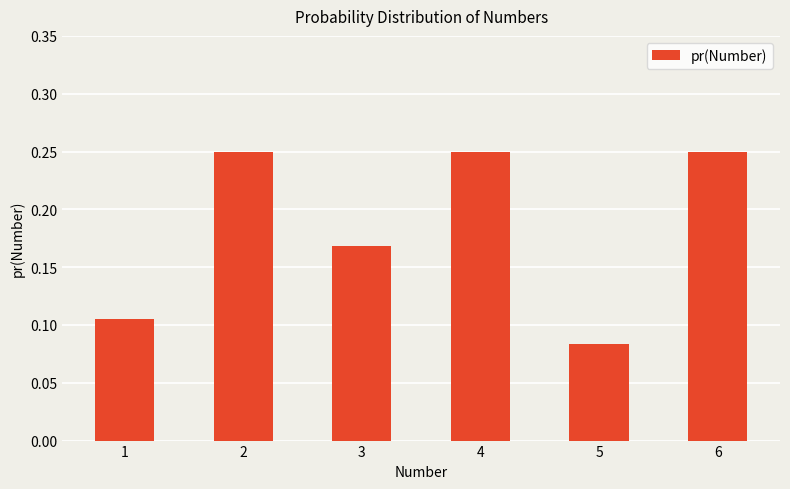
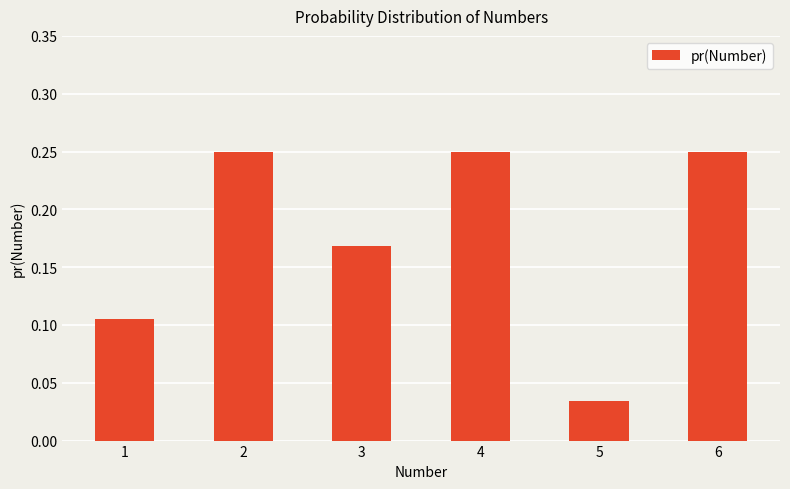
5: 0.083 -> 0.035
